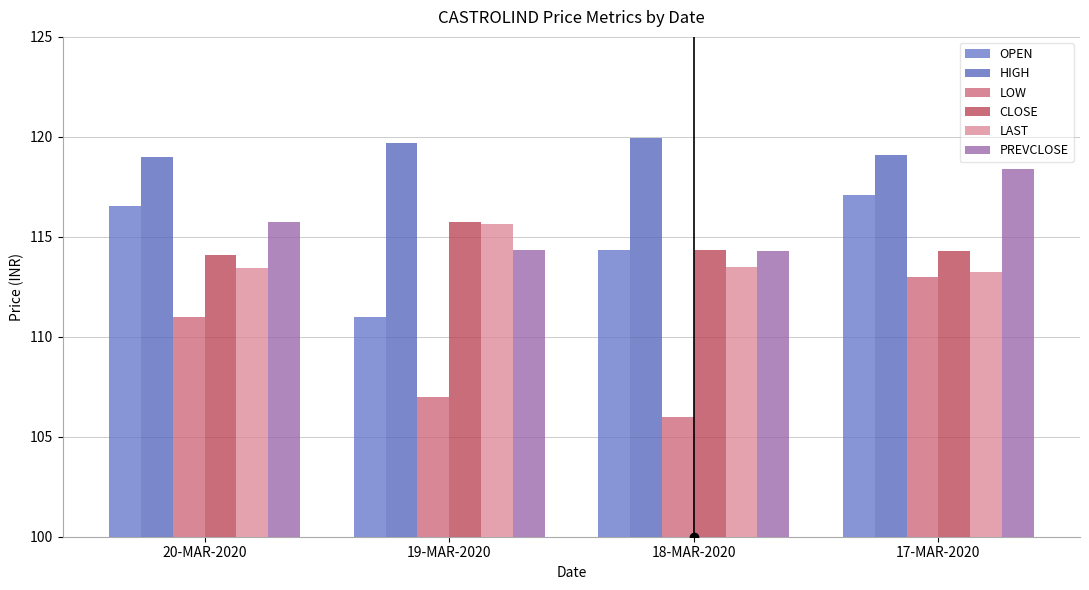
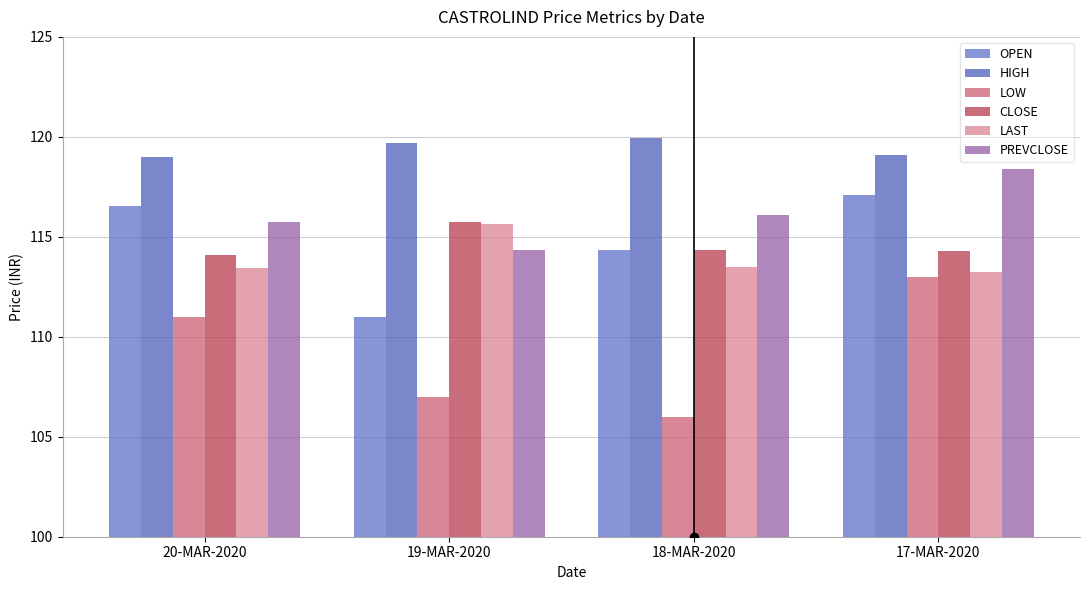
PREVCLOSE, 18-MAR-2020: 114.3 -> 116.1
